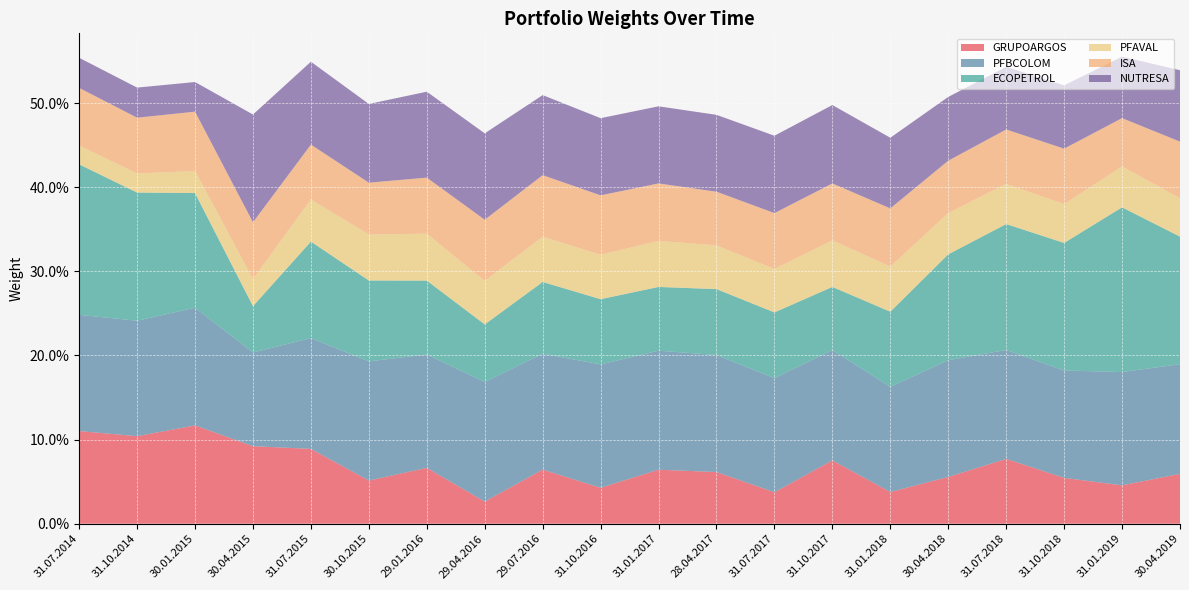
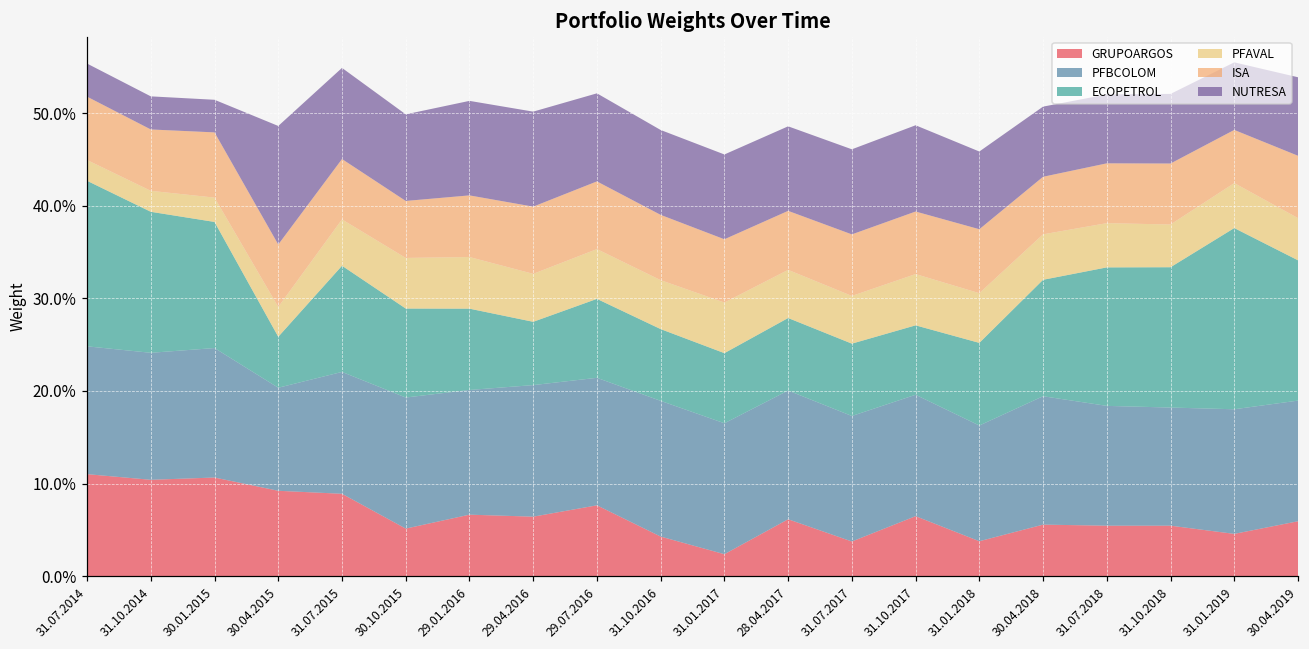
GRUPOARGOS, 30.01.2015: 12% -> 11%
GRUPOARGOS, 29.04.2016: 3% -> 6%
GRUPOARGOS, 29.07.2016: 6% -> 8%
GRUPOARGOS, 31.01.2017: 6% -> 2%
GRUPOARGOS, 31.10.2017: 8% -> 6%
GRUPOARGOS, 31.07.2018: 8% -> 5%
